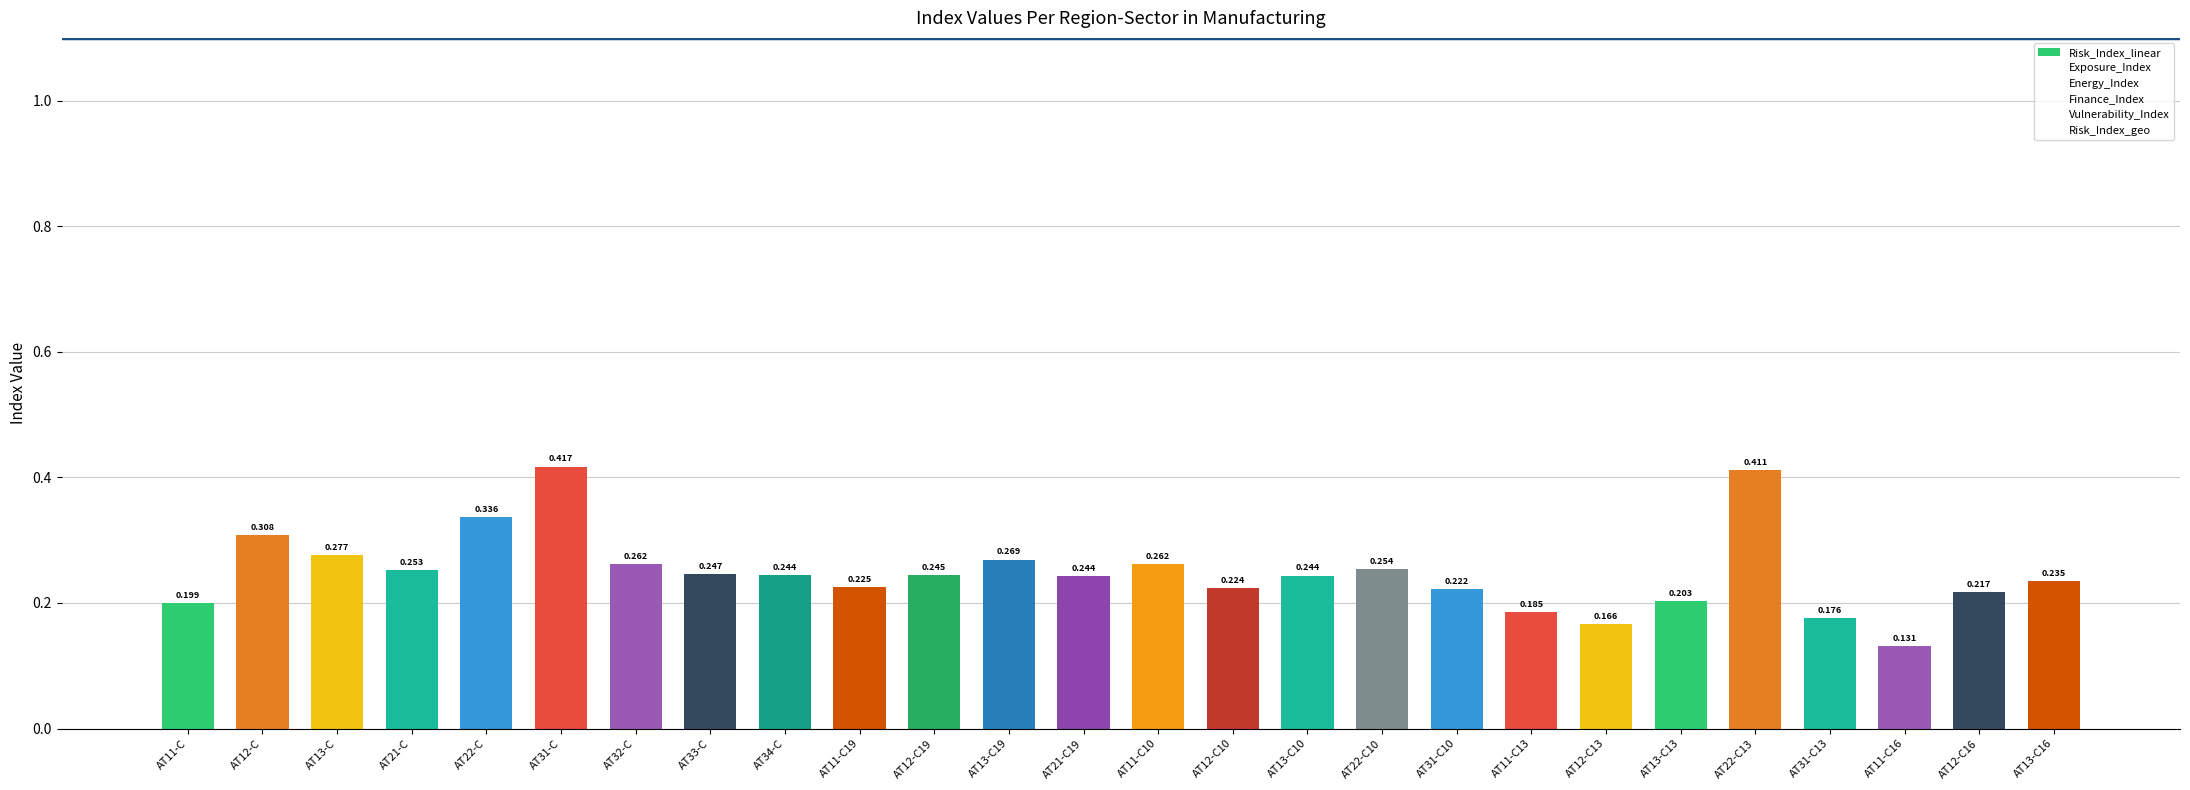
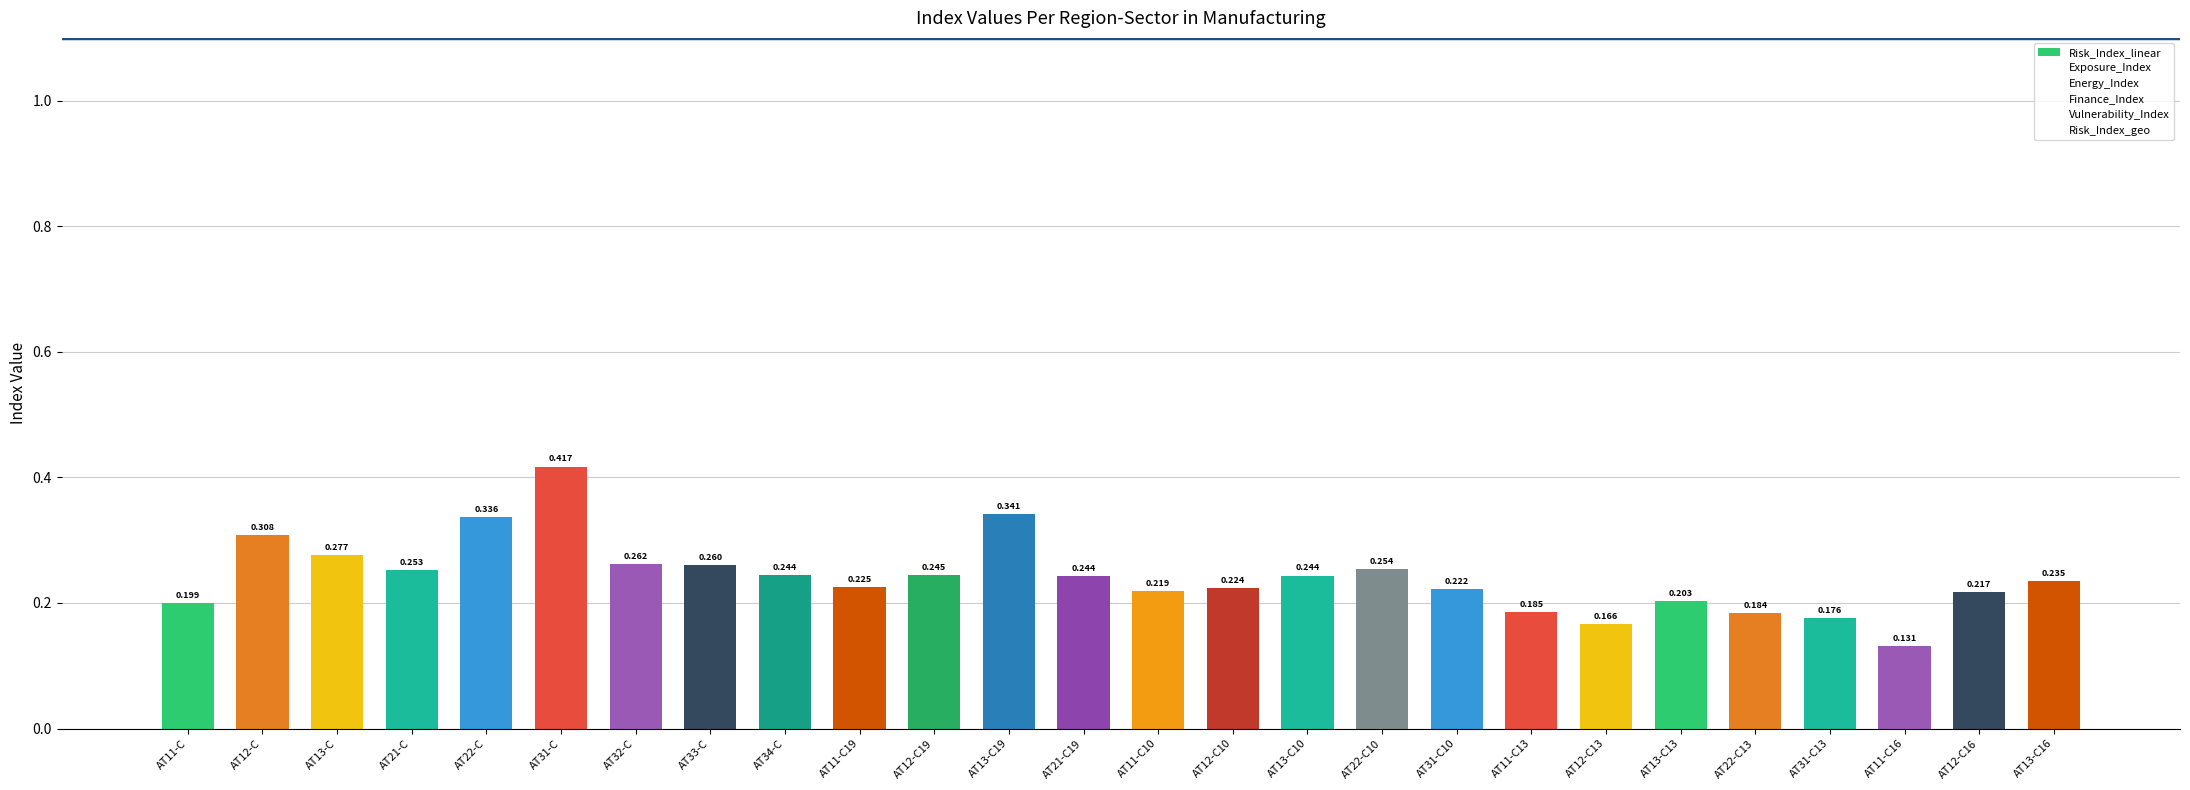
Risk_Index_linear, AT33-C: 0.247 -> 0.260
Risk_Index_linear, AT13-C19: 0.269 -> 0.341
Risk_Index_linear, AT11-C10: 0.262 -> 0.219
Risk_Index_linear, AT22-C13: 0.411 -> 0.184
